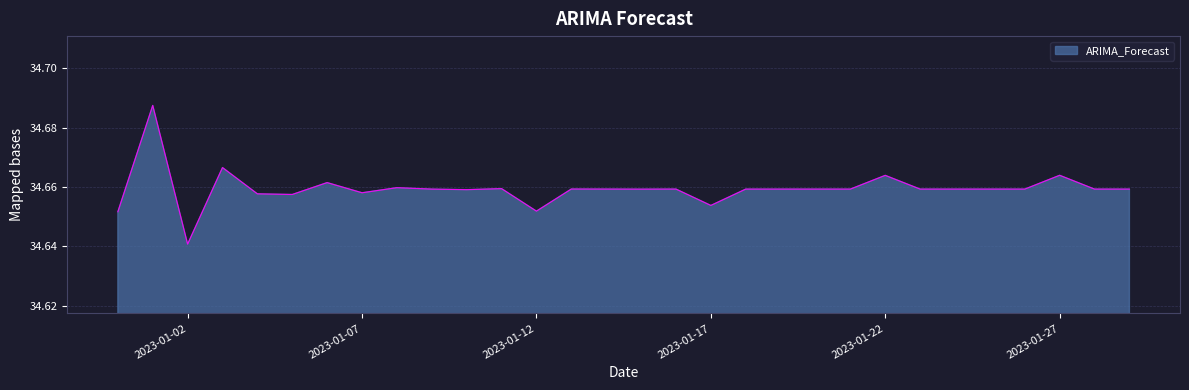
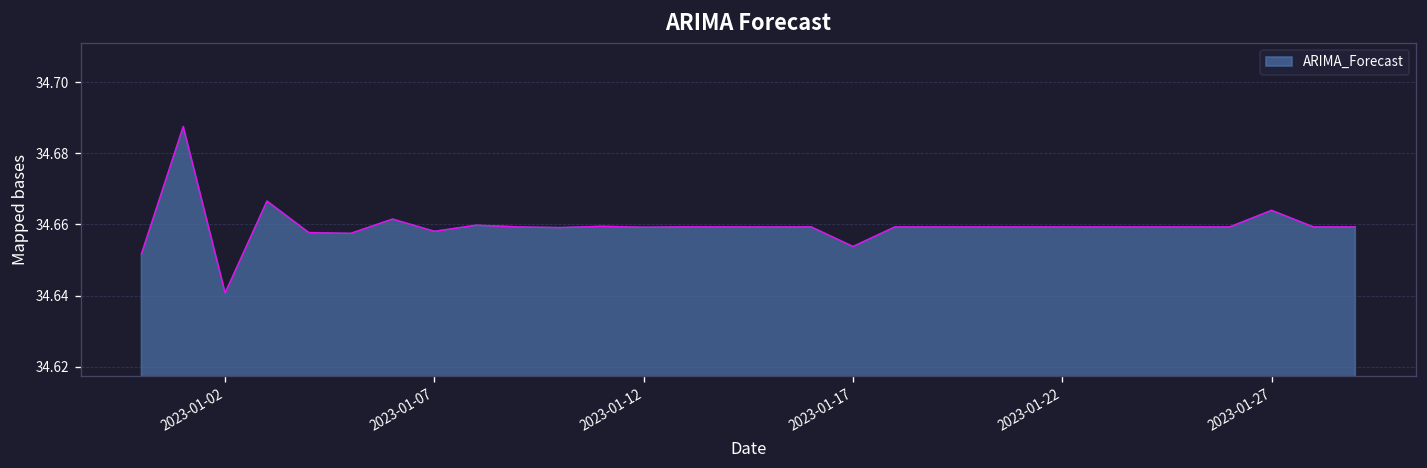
2023-01-12: 34.652 -> 34.659
2023-01-22: 34.664 -> 34.659
